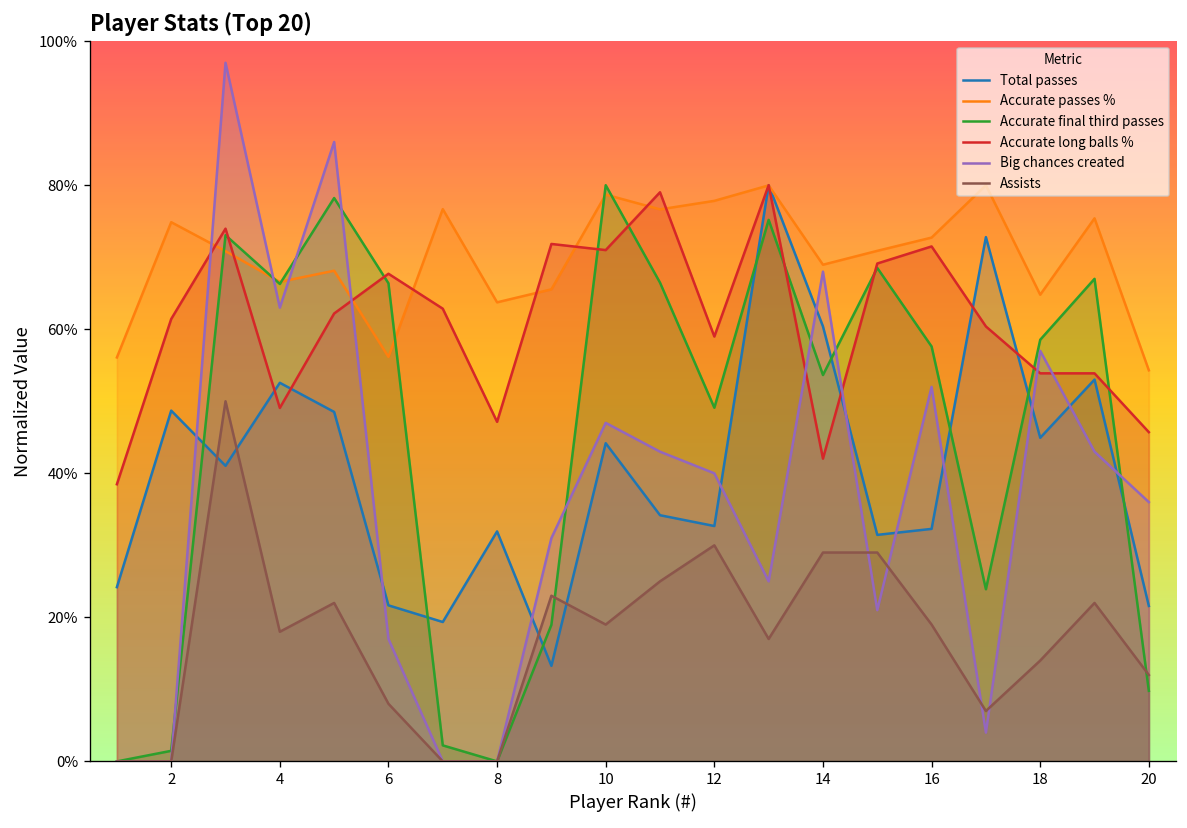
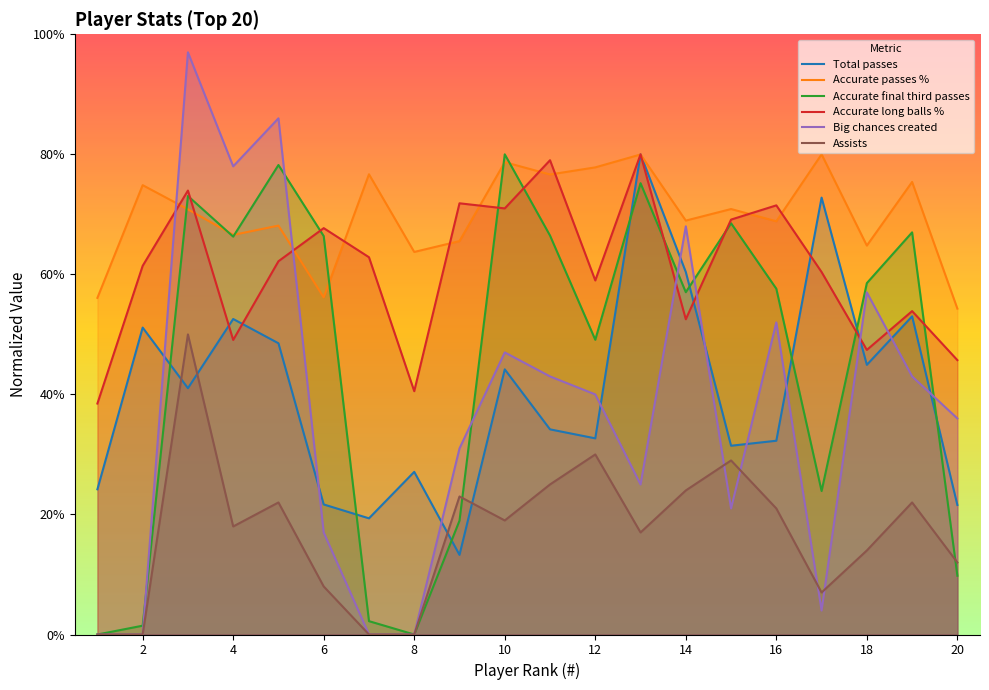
Total passes, 2: 49% -> 51%
Big chances created, 4: 63% -> 78%
Total passes, 8: 32% -> 27%
Accurate long balls %, 8: 47% -> 41%
Accurate final third passes, 14: 54% -> 57%
Accurate long balls %, 14: 42% -> 53%
Assists, 14: 29% -> 24%
Accurate passes %, 16: 73% -> 69%
Assists, 16: 19% -> 21%
Accurate long balls %, 18: 54% -> 47%
